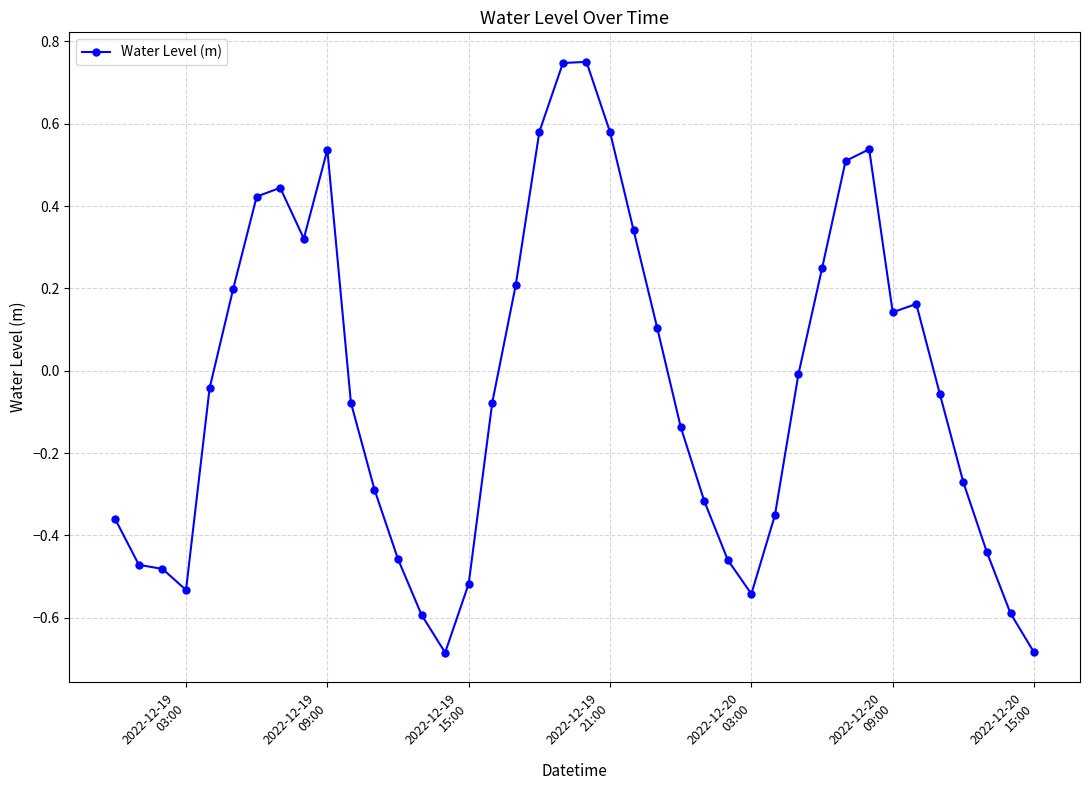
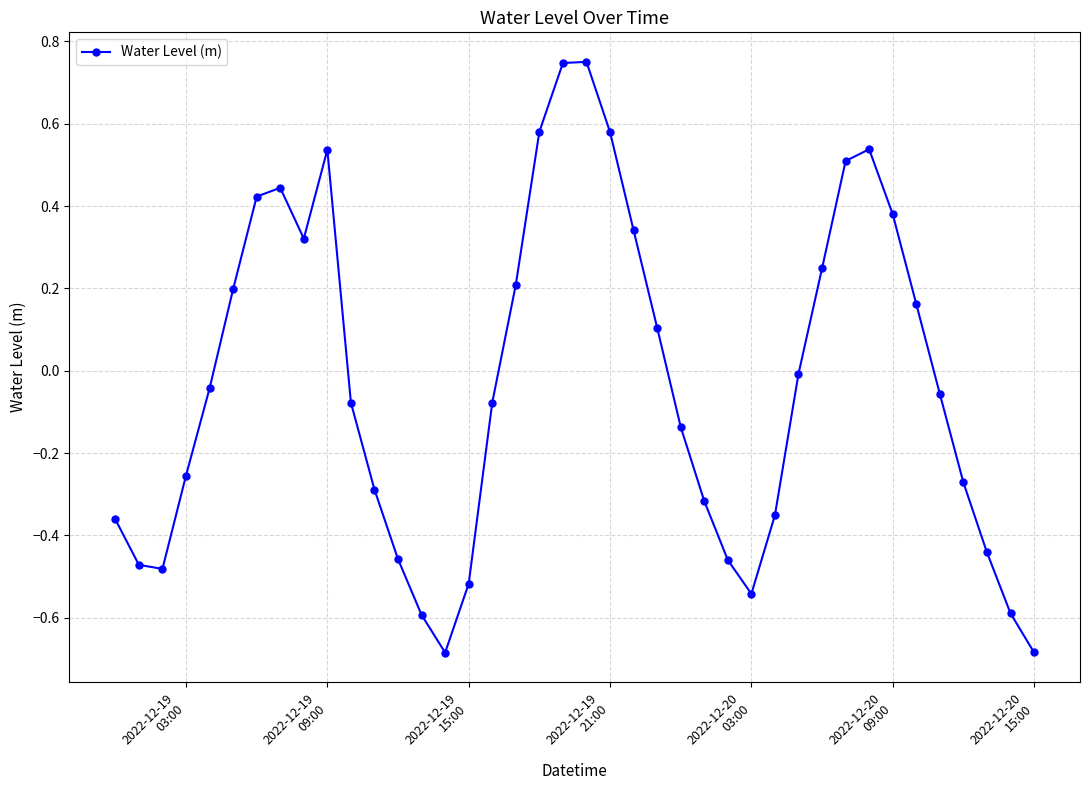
2022-12-19 03:00: -0.53 -> -0.25
2022-12-20 09:00: 0.14 -> 0.38
